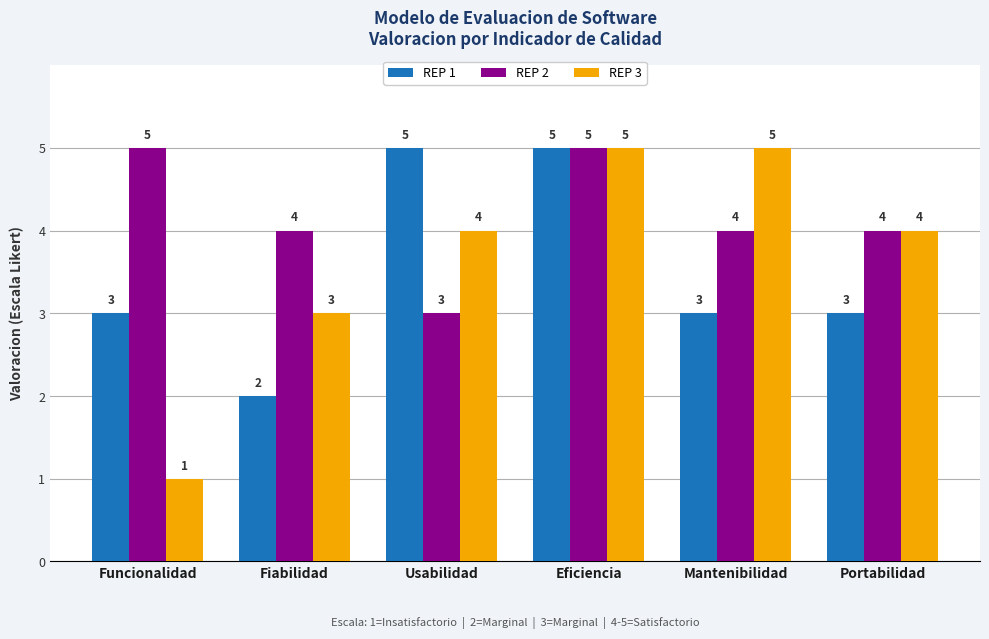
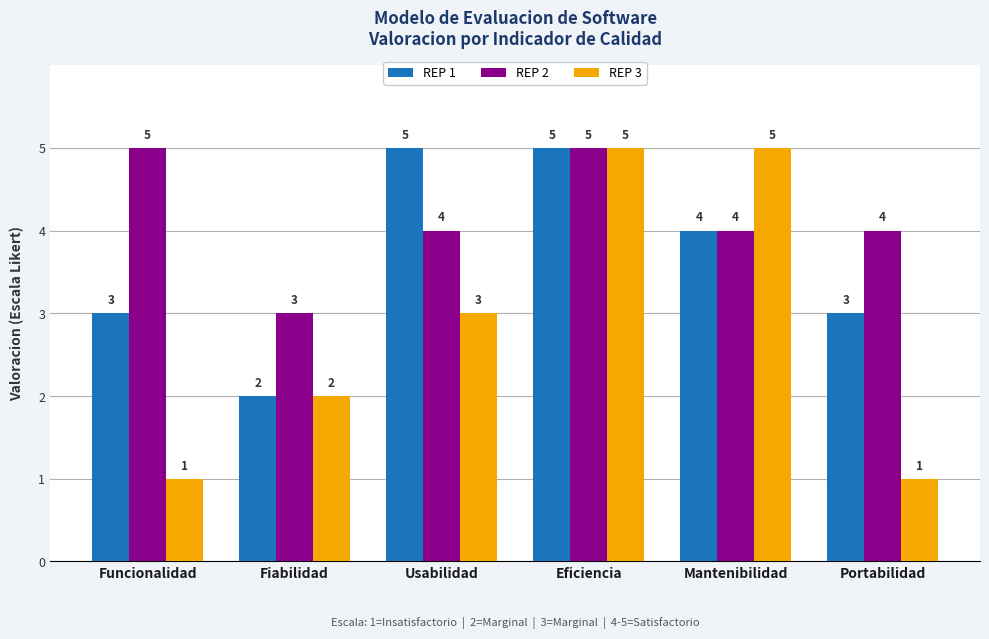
REP 2, Fiabilidad: 4 -> 3
REP 3, Fiabilidad: 3 -> 2
REP 2, Usabilidad: 3 -> 4
REP 3, Usabilidad: 4 -> 3
REP 1, Mantenibilidad: 3 -> 4
REP 3, Portabilidad: 4 -> 1
